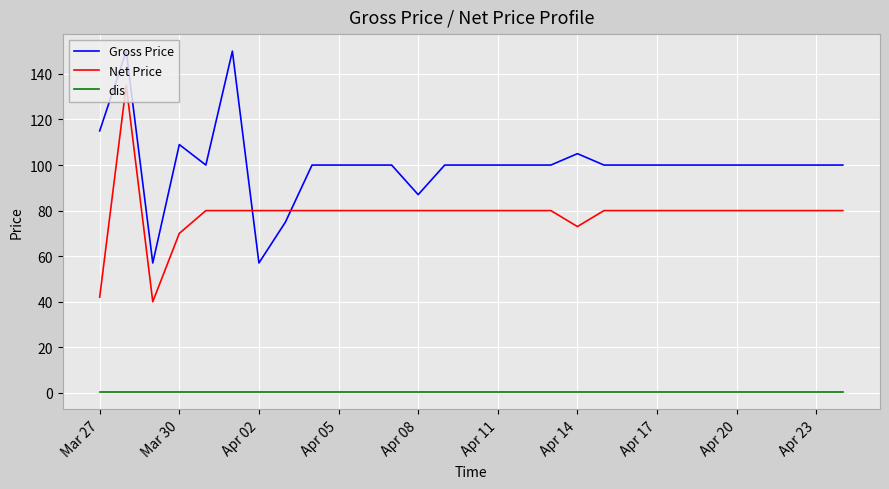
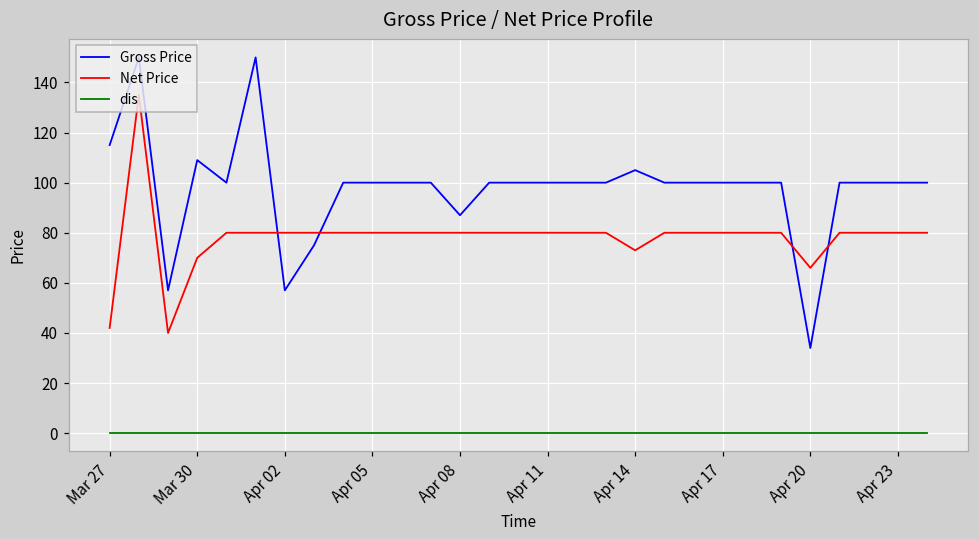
Gross Price, Apr 20: 100 -> 34
Net Price, Apr 20: 80 -> 66
